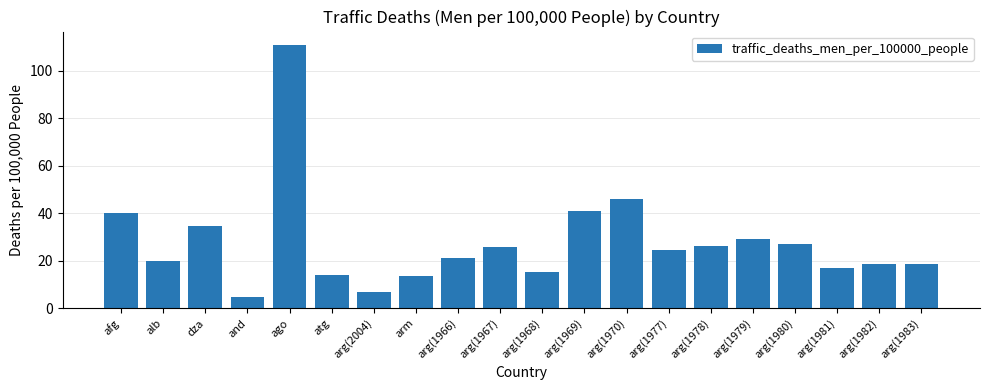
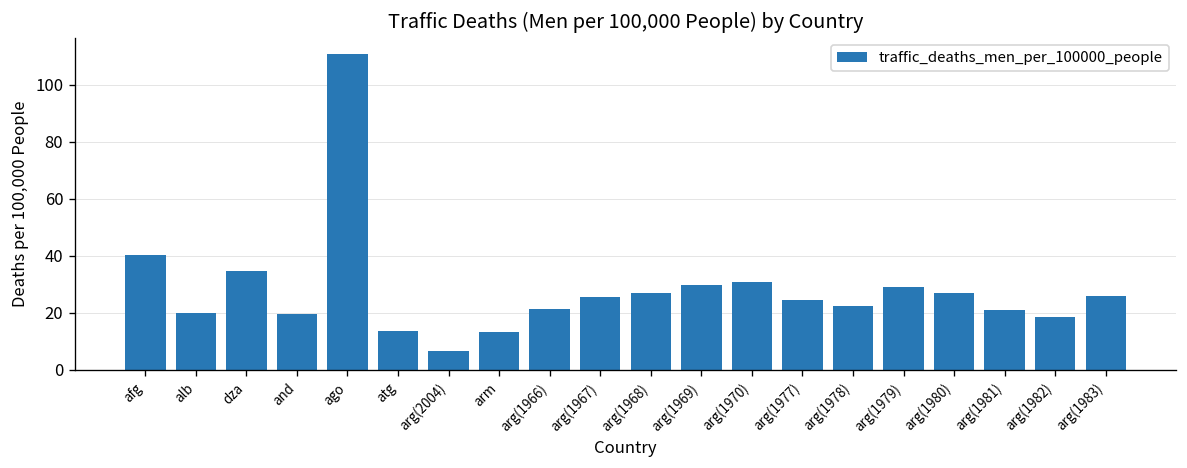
and: 5 -> 19
arg(1968): 15 -> 27
arg(1969): 41 -> 30
arg(1970): 46 -> 31
arg(1978): 26 -> 22
arg(1981): 17 -> 21
arg(1983): 19 -> 26
